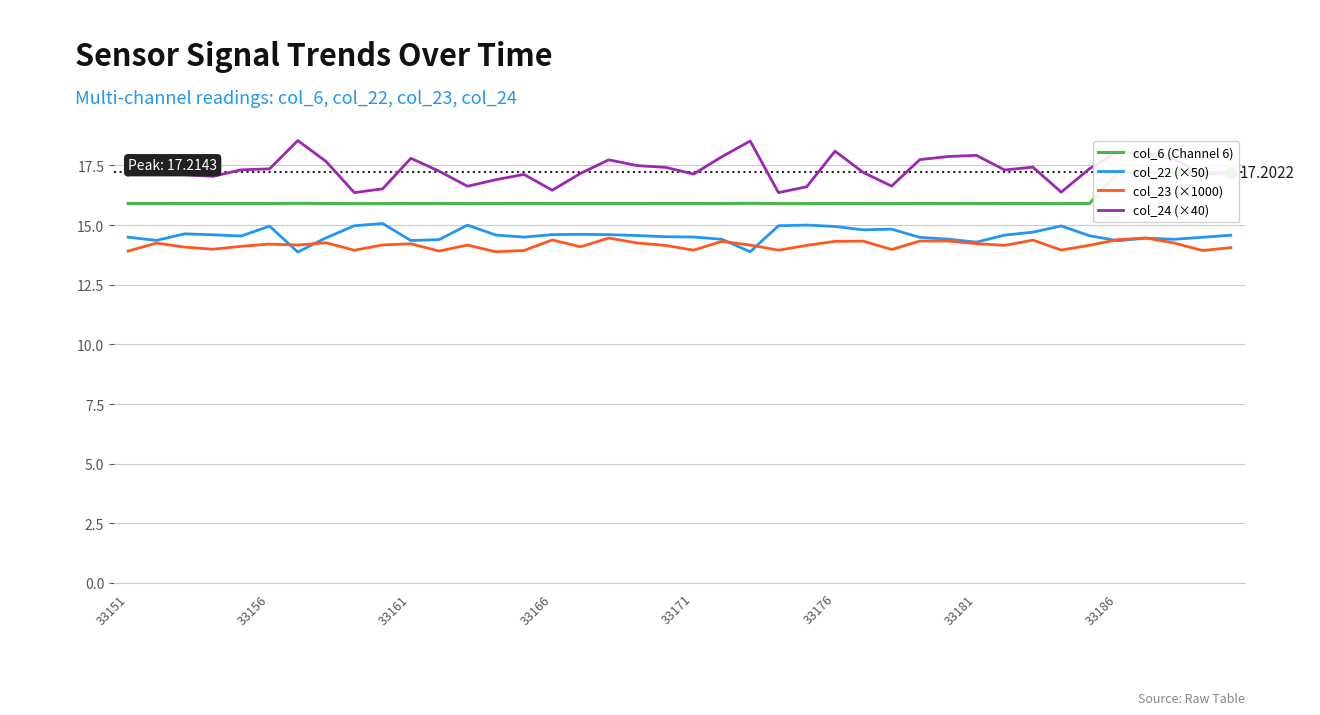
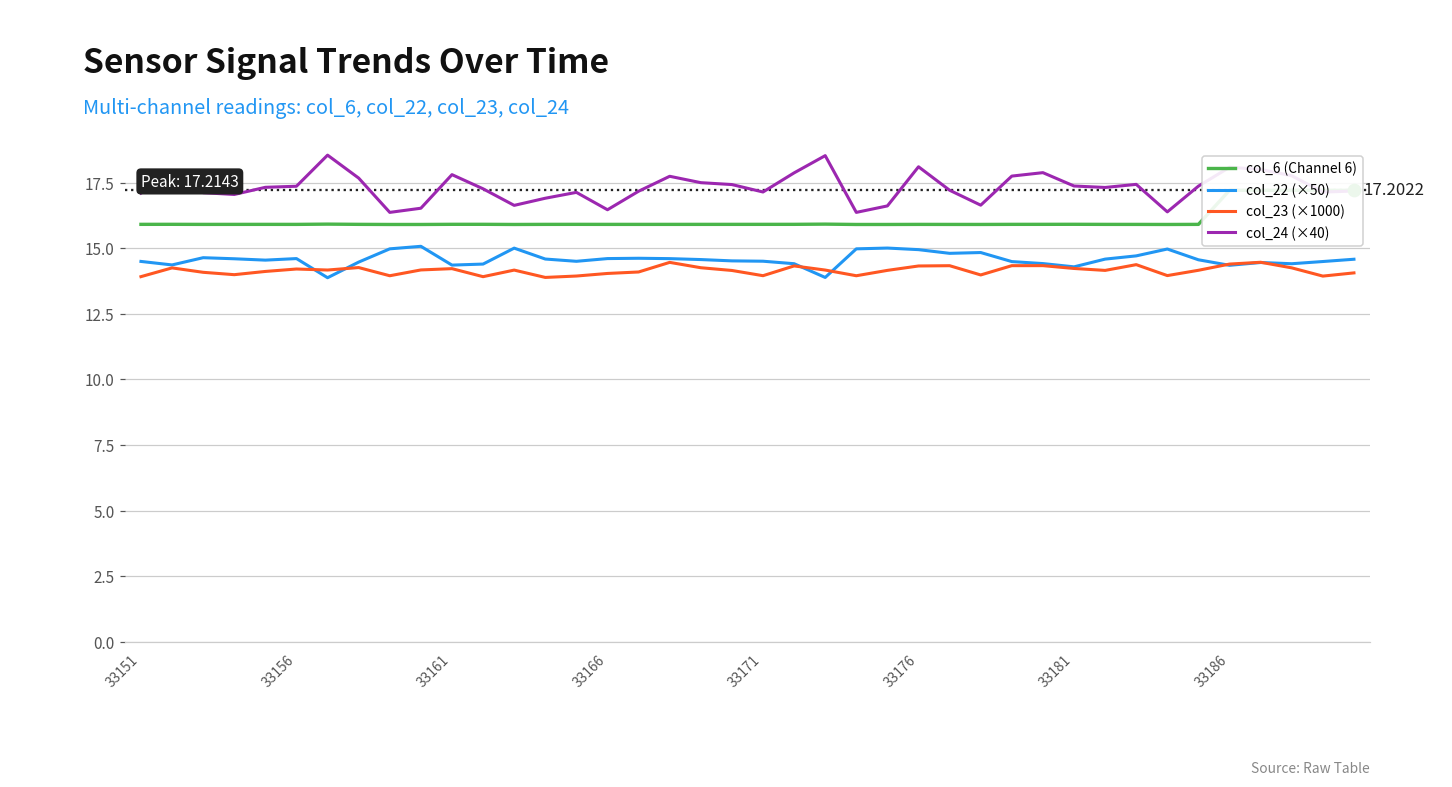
col_22 (×50), 33156: 15.0 -> 14.6
col_23 (×1000), 33166: 14.4 -> 14.0
col_24 (×40), 33181: 17.9 -> 17.4
